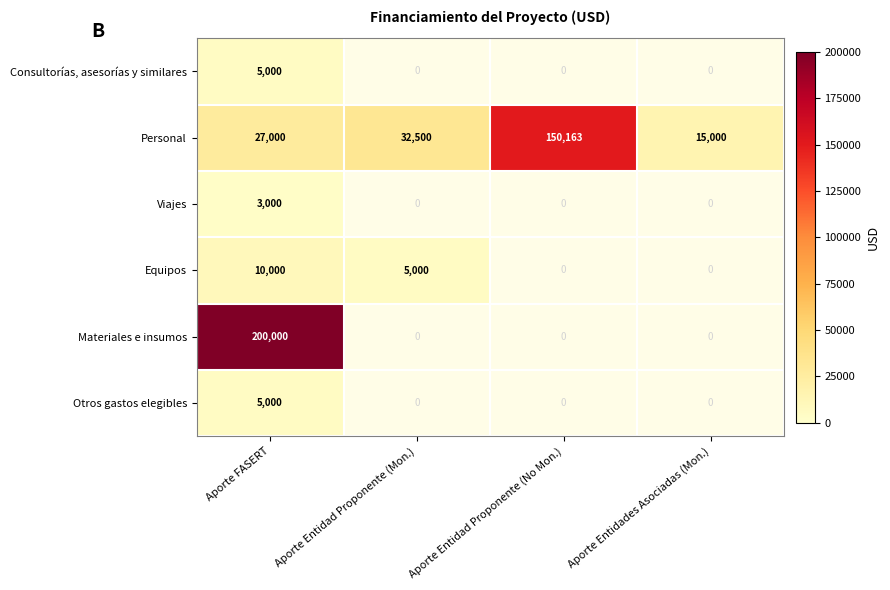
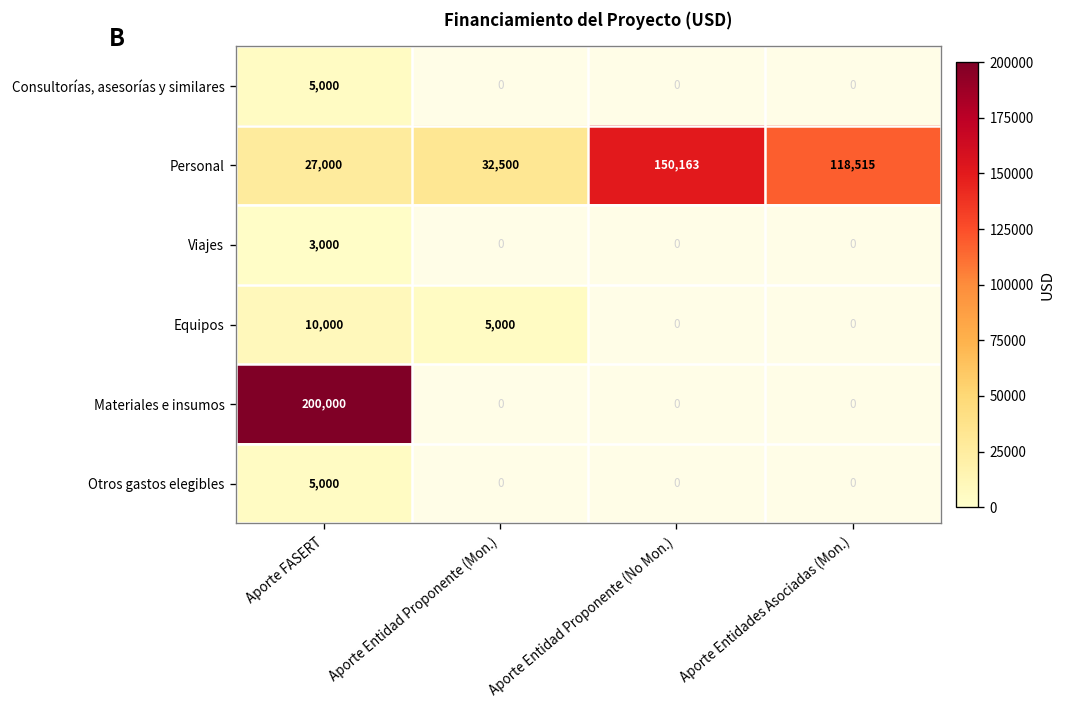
Personal, Aporte Entidades Asociadas (Mon.): 15,000 -> 118,515
